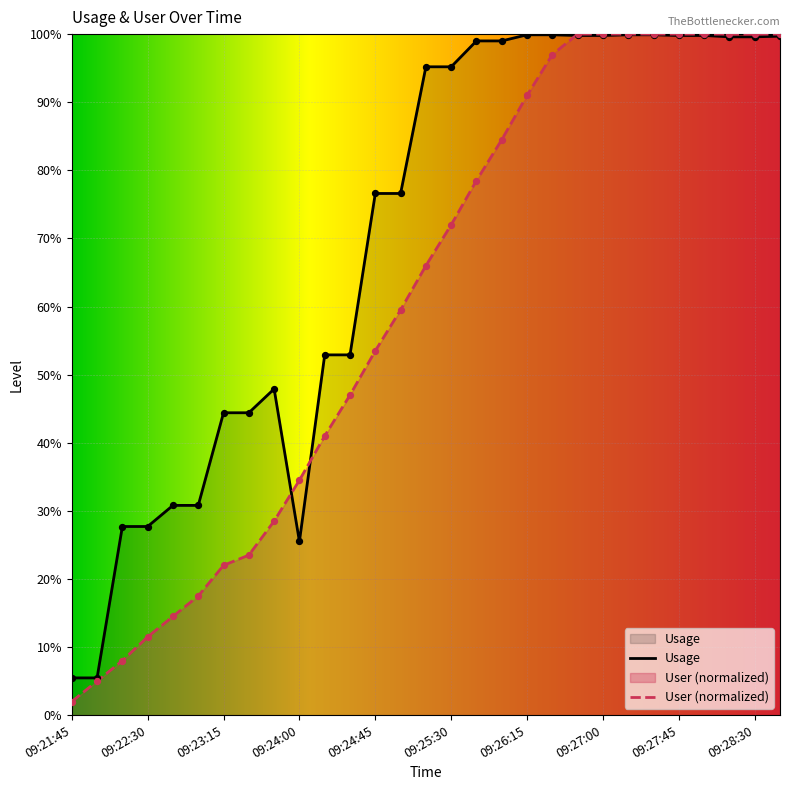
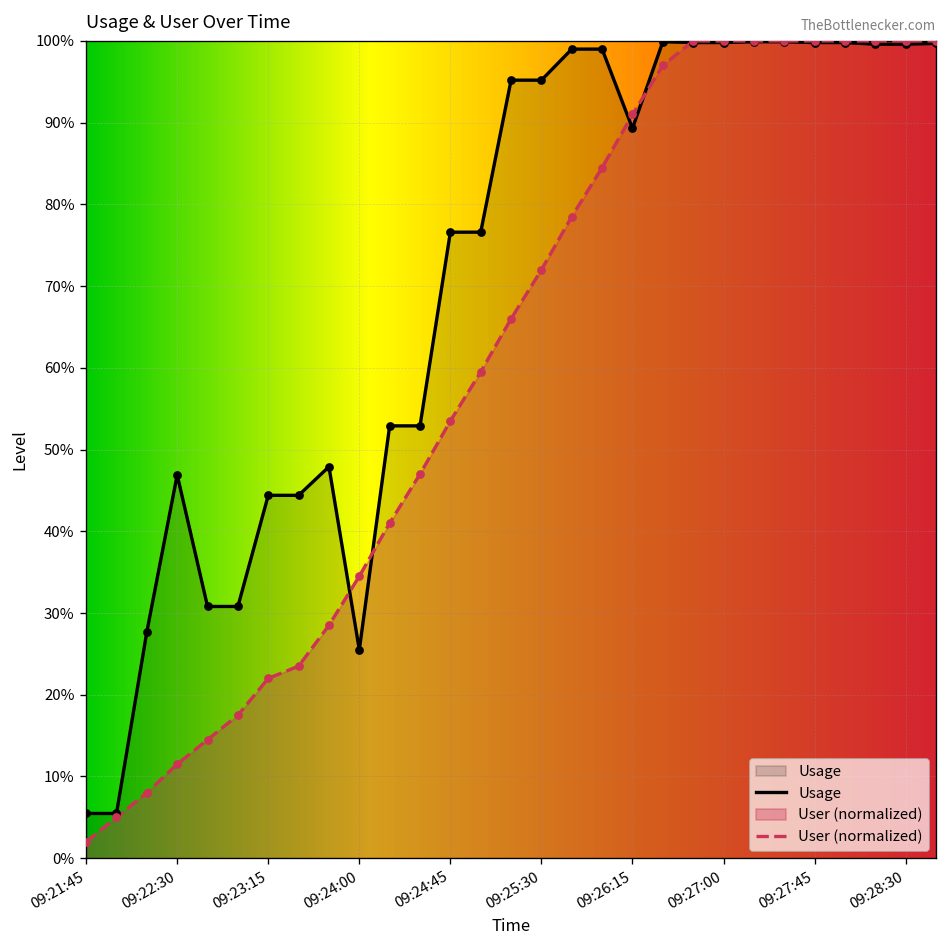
Usage, 09:22:30: 28% -> 47%
Usage, 09:26:15: 100% -> 89%
